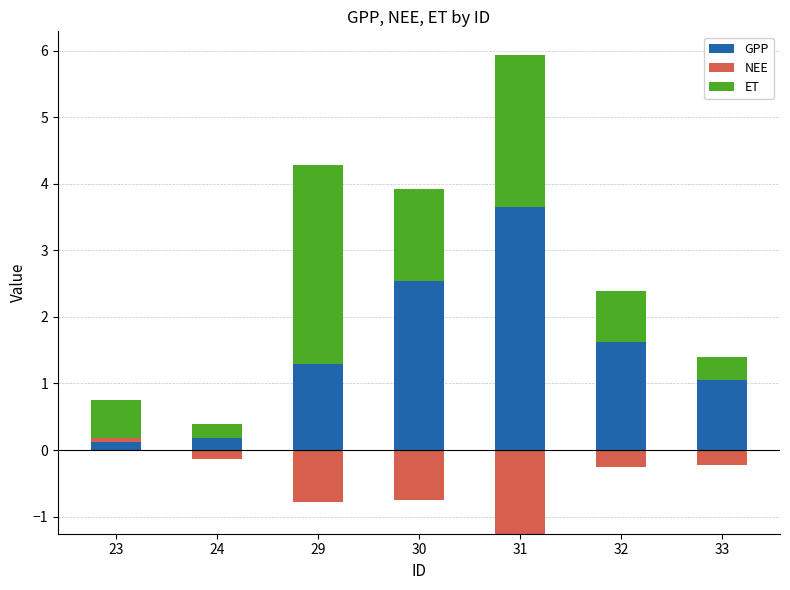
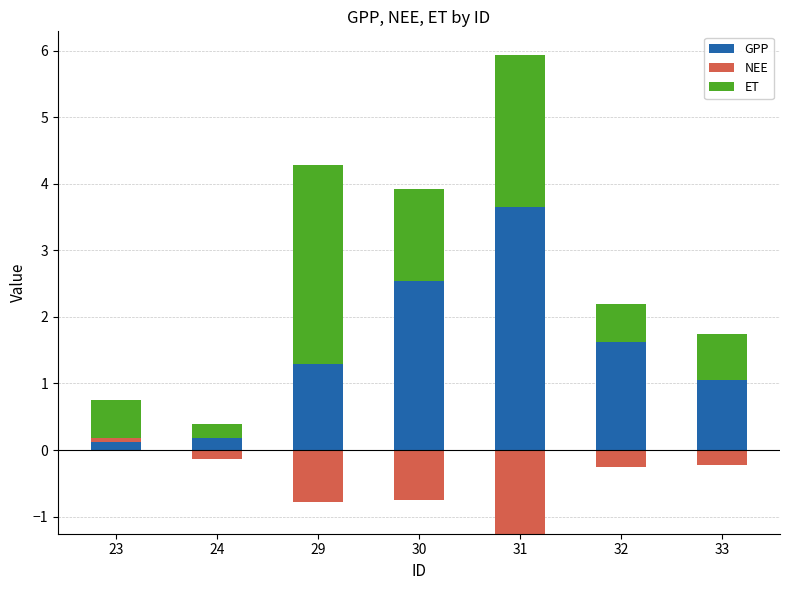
ET, 32: 0.8 -> 0.6
ET, 33: 0.3 -> 0.7
